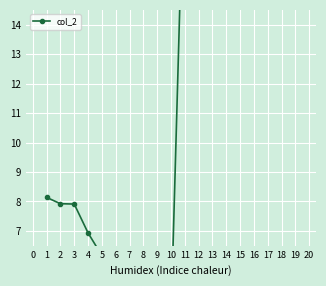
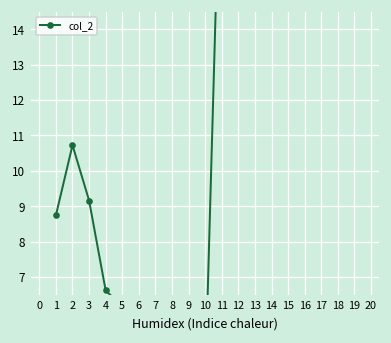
1: 8.1 -> 8.7
2: 7.9 -> 10.7
3: 7.9 -> 9.2
4: 6.9 -> 6.6
